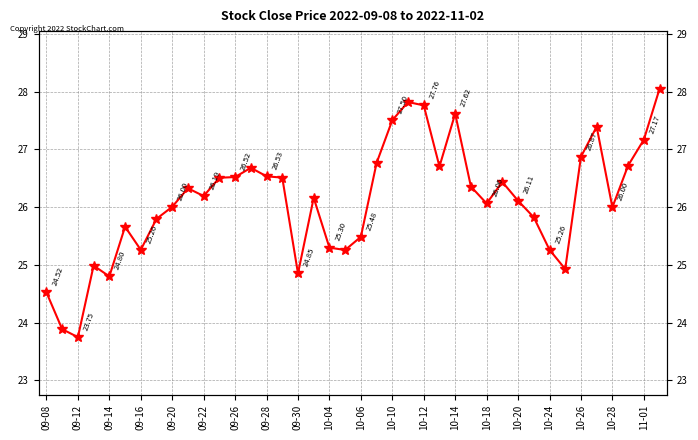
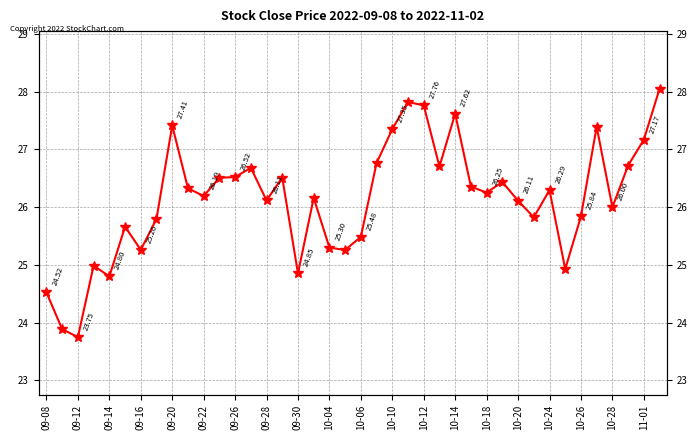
09-20: 26.00 -> 27.41
09-28: 26.53 -> 26.11
10-10: 27.50 -> 27.35
10-18: 26.06 -> 26.25
10-24: 25.26 -> 26.29
10-26: 26.87 -> 25.84
